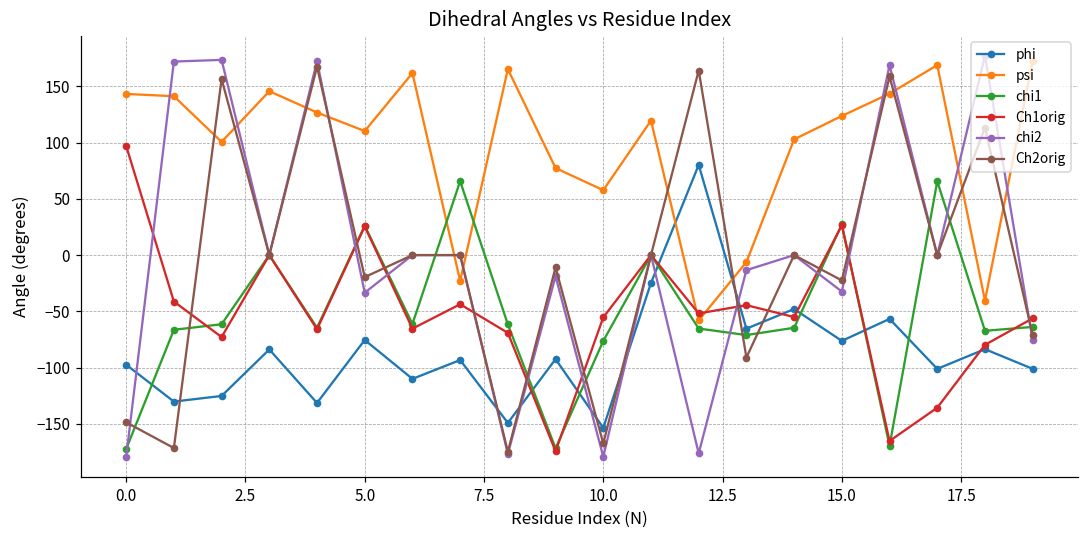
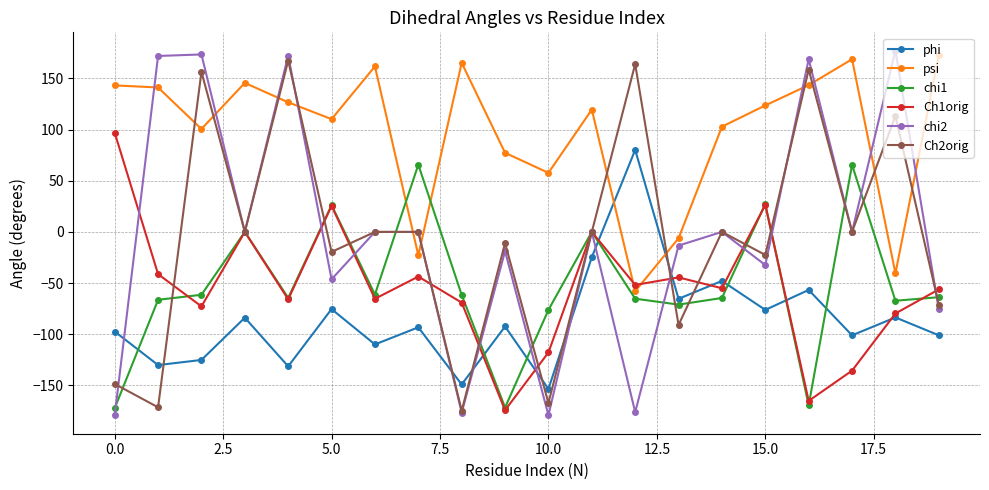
chi2, 5.0: -33 -> -46
Ch1orig, 10.0: -55 -> -118
